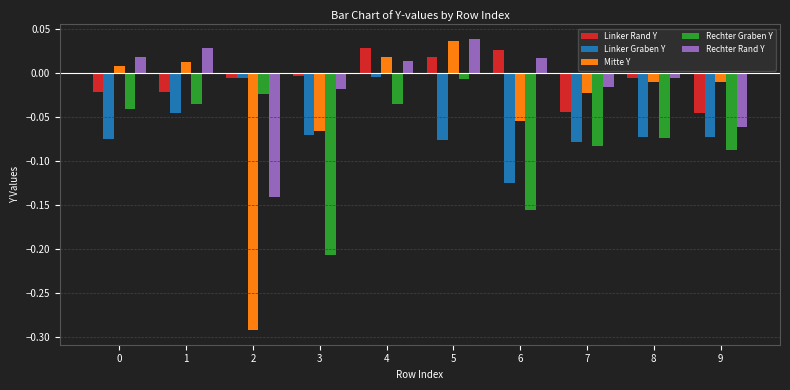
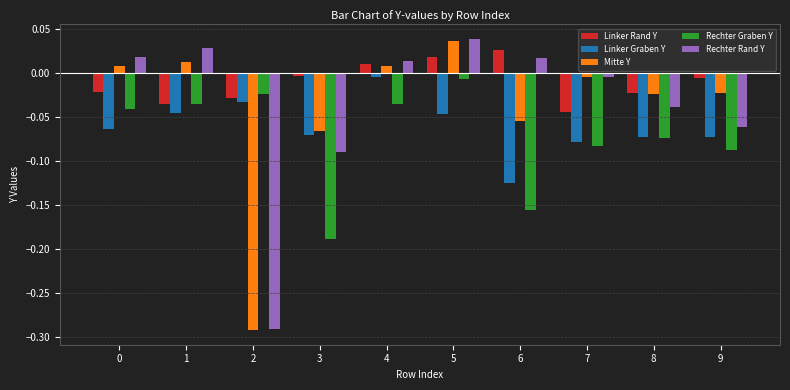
Linker Graben Y, 0: -0.08 -> -0.06
Linker Rand Y, 1: -0.02 -> -0.04
Linker Rand Y, 2: -0.01 -> -0.03
Linker Graben Y, 2: -0.01 -> -0.03
Rechter Rand Y, 2: -0.14 -> -0.29
Rechter Graben Y, 3: -0.21 -> -0.19
Rechter Rand Y, 3: -0.02 -> -0.09
Linker Rand Y, 4: 0.03 -> 0.01
Mitte Y, 4: 0.02 -> 0.01
Linker Graben Y, 5: -0.08 -> -0.05
Mitte Y, 7: -0.02 -> -0.01
Rechter Rand Y, 7: -0.02 -> 0.00
Linker Rand Y, 8: -0.01 -> -0.02
Mitte Y, 8: -0.01 -> -0.02
Rechter Rand Y, 8: -0.01 -> -0.04
Linker Rand Y, 9: -0.05 -> -0.01
Mitte Y, 9: -0.01 -> -0.02
